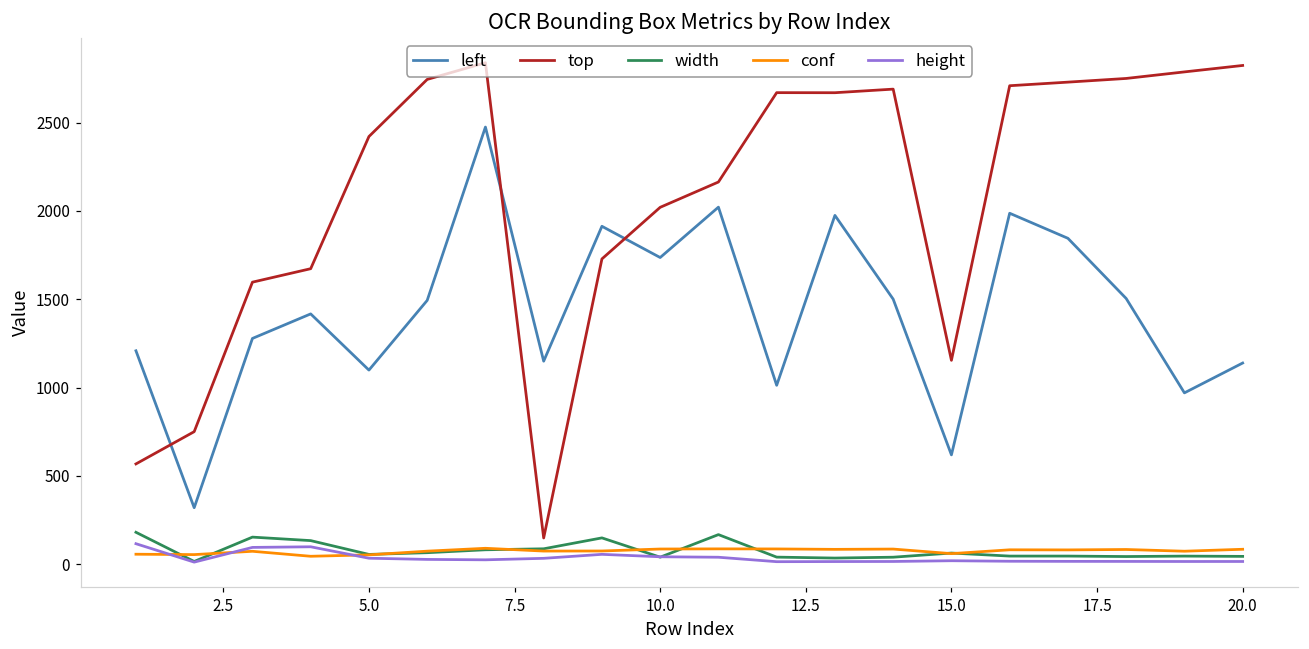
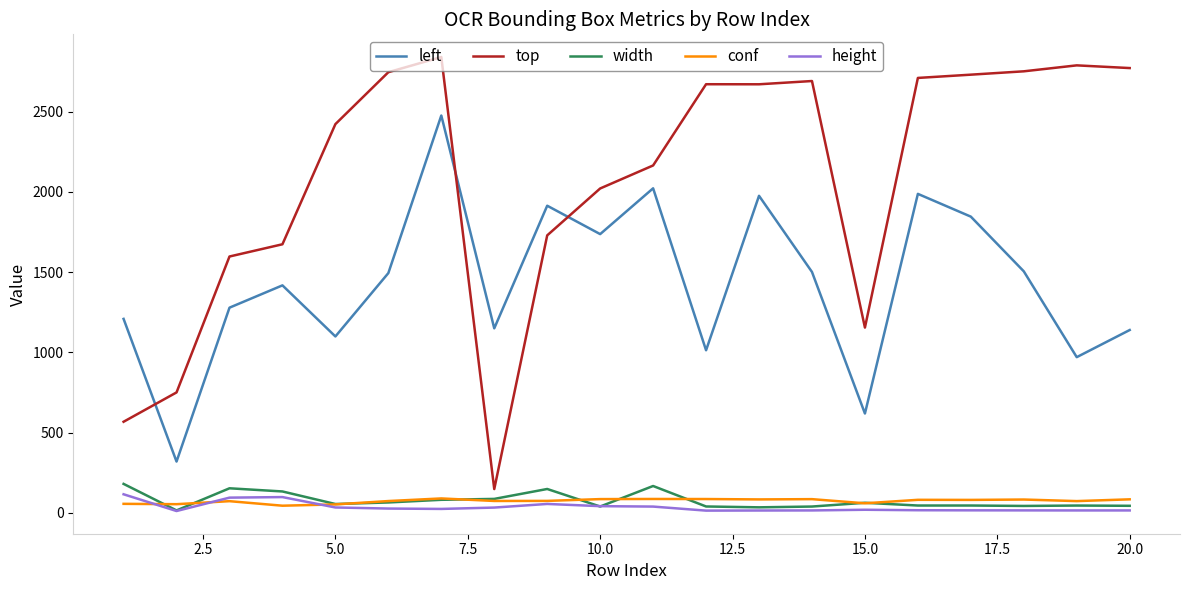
top, 20.0: 2820 -> 2770
